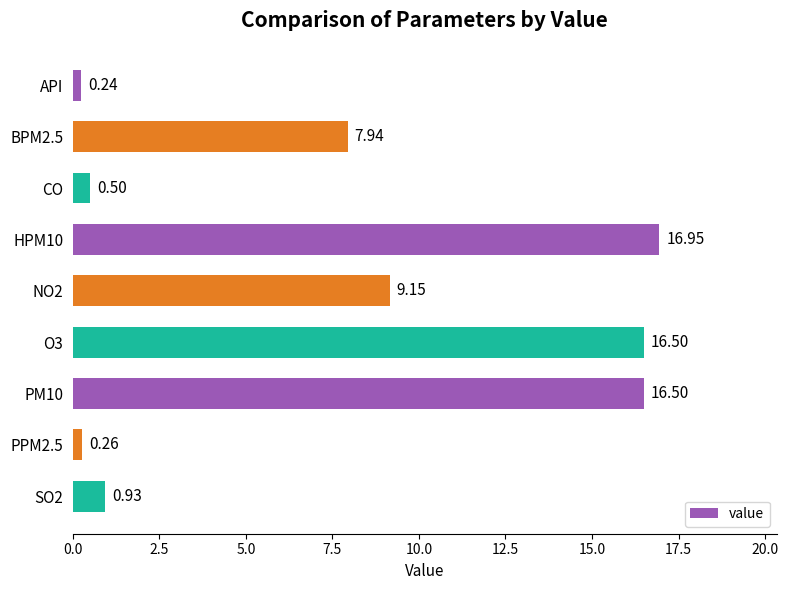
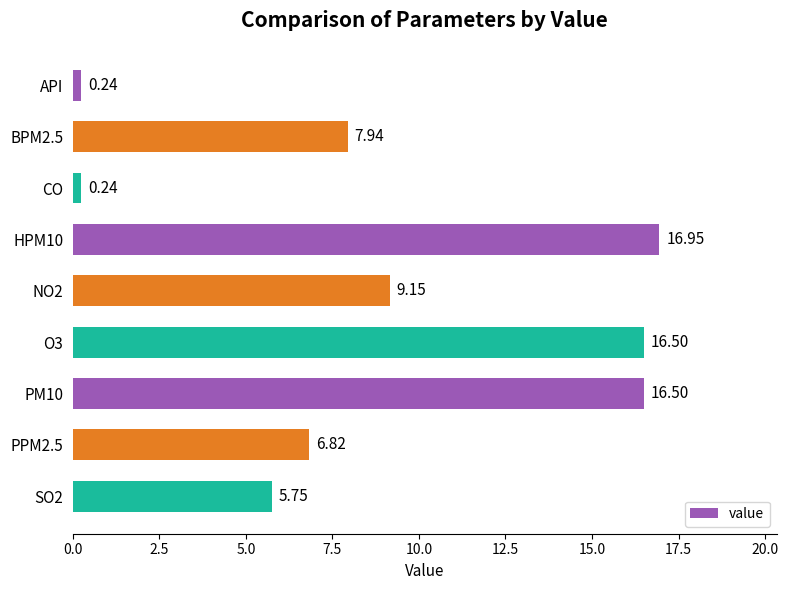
CO: 0.50 -> 0.24
PPM2.5: 0.26 -> 6.82
SO2: 0.93 -> 5.75
